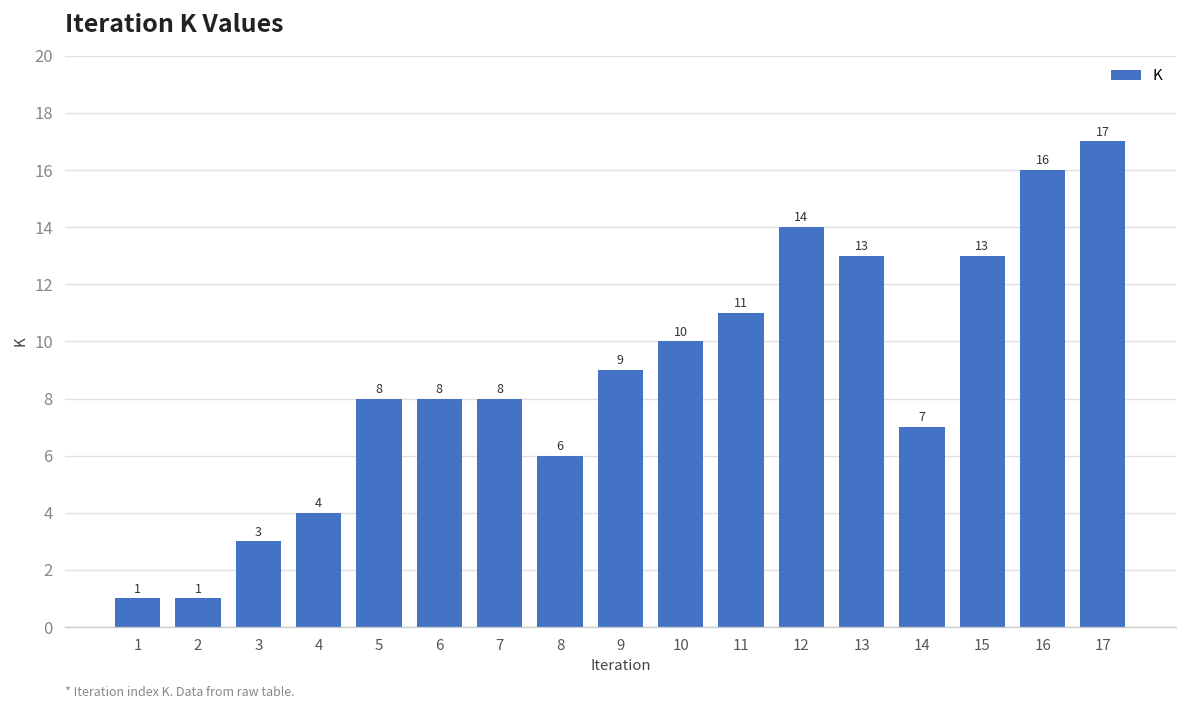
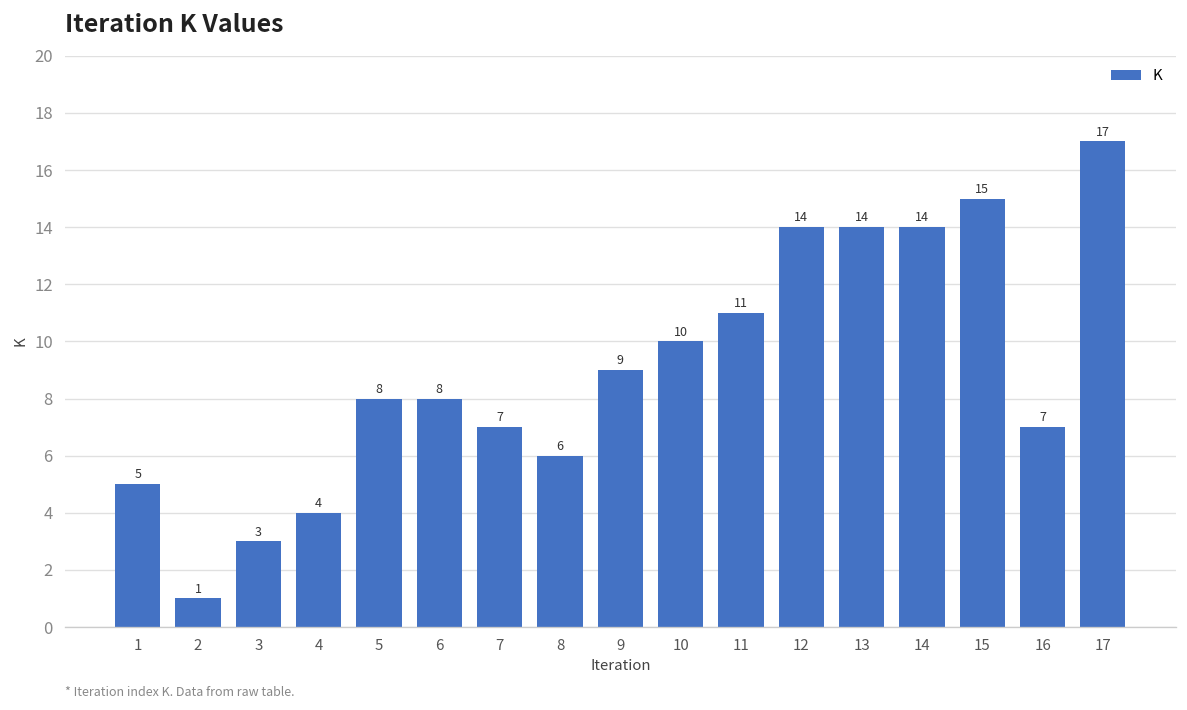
1: 1 -> 5
7: 8 -> 7
13: 13 -> 14
14: 7 -> 14
15: 13 -> 15
16: 16 -> 7
